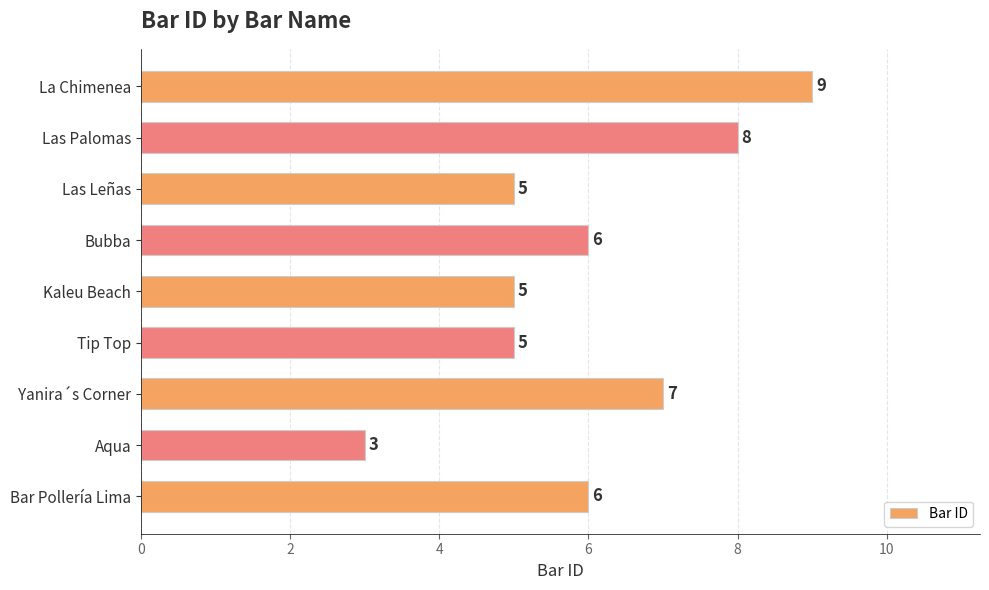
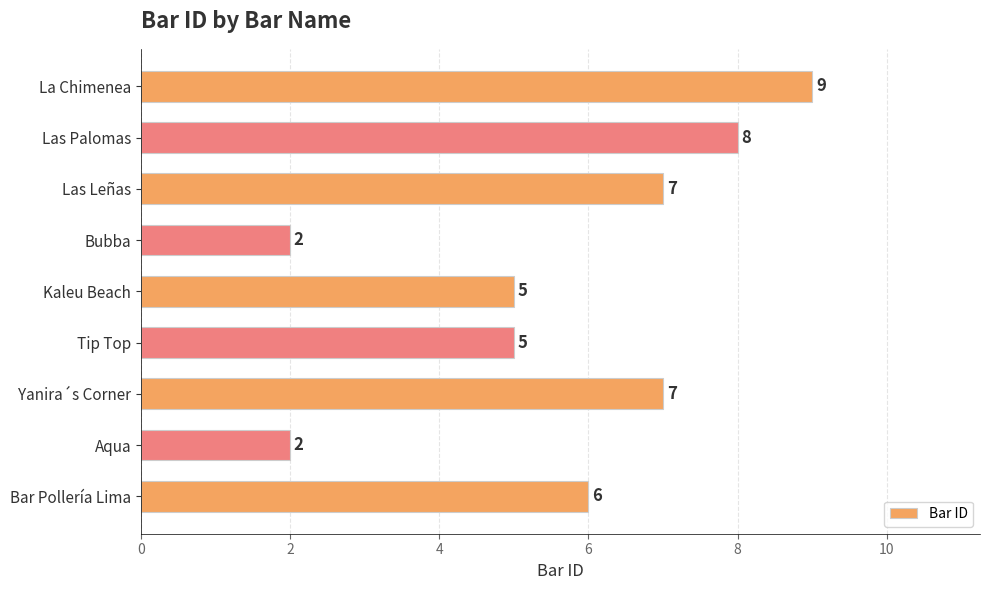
Las Leñas: 5 -> 7
Bubba: 6 -> 2
Aqua: 3 -> 2
